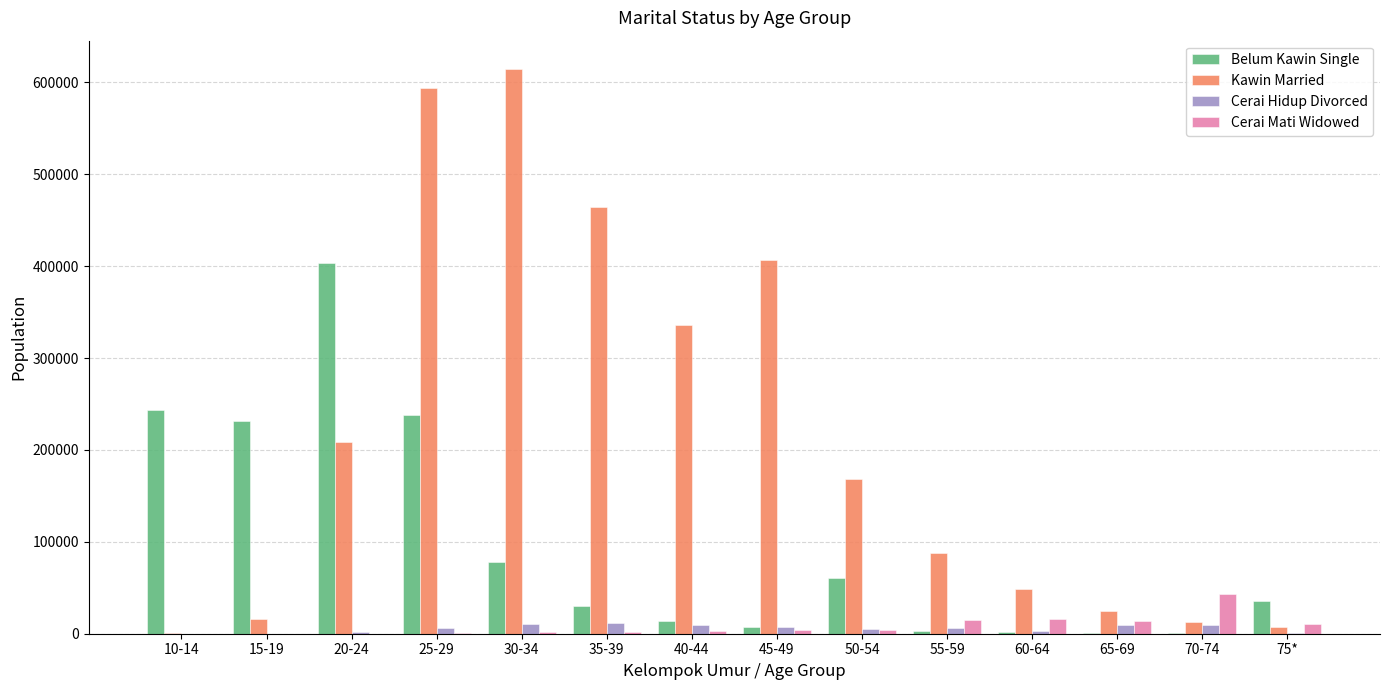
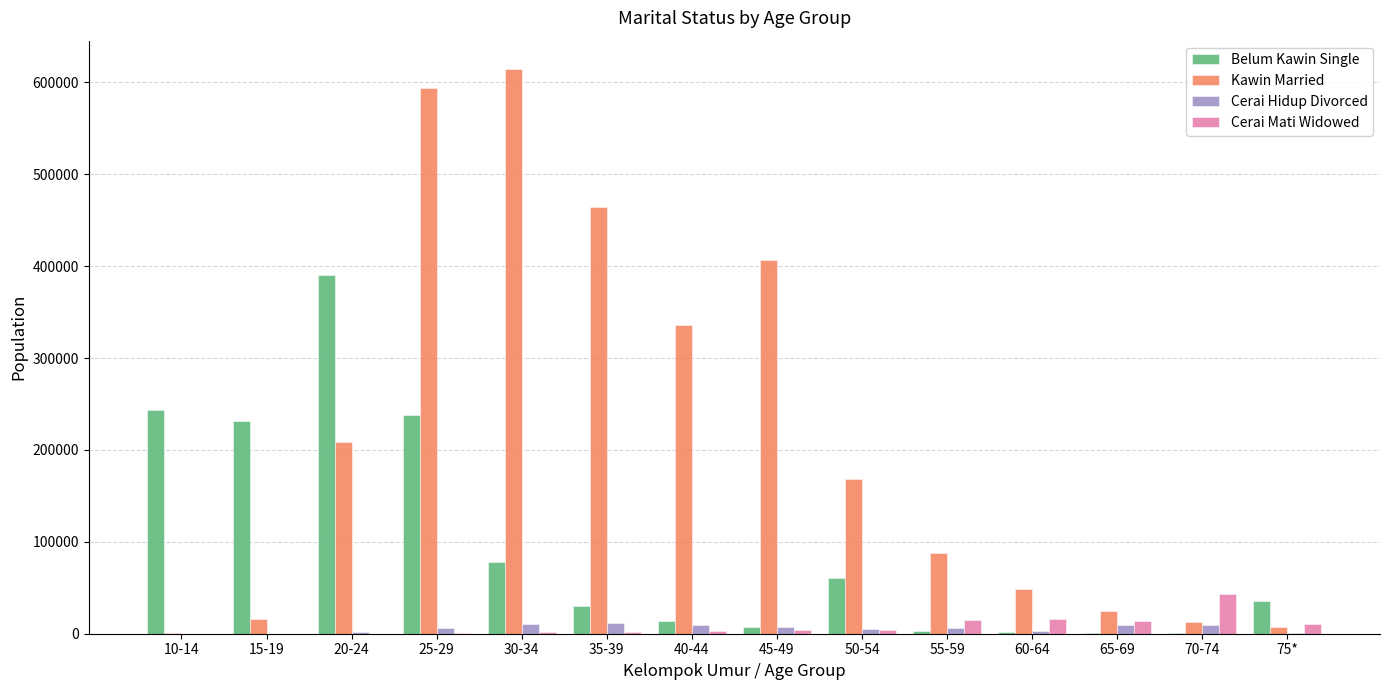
Belum Kawin Single, 20-24: 400000 -> 390000
